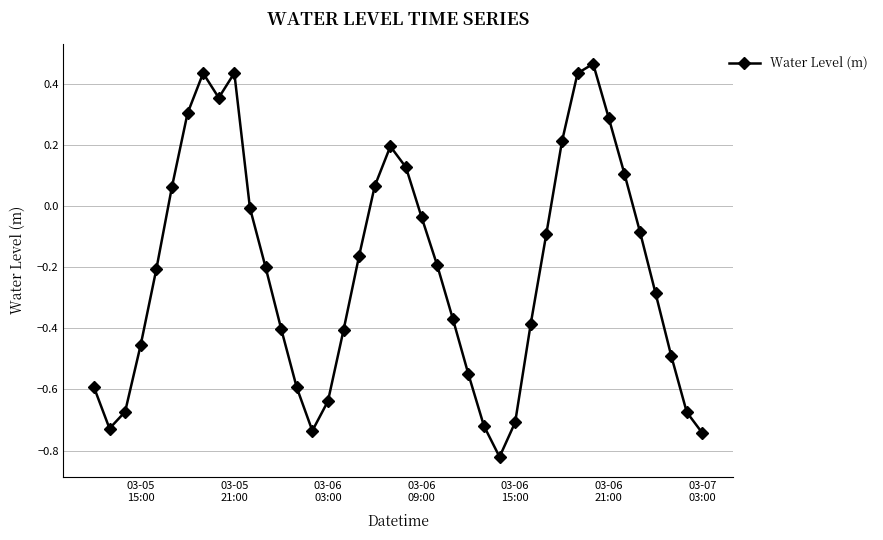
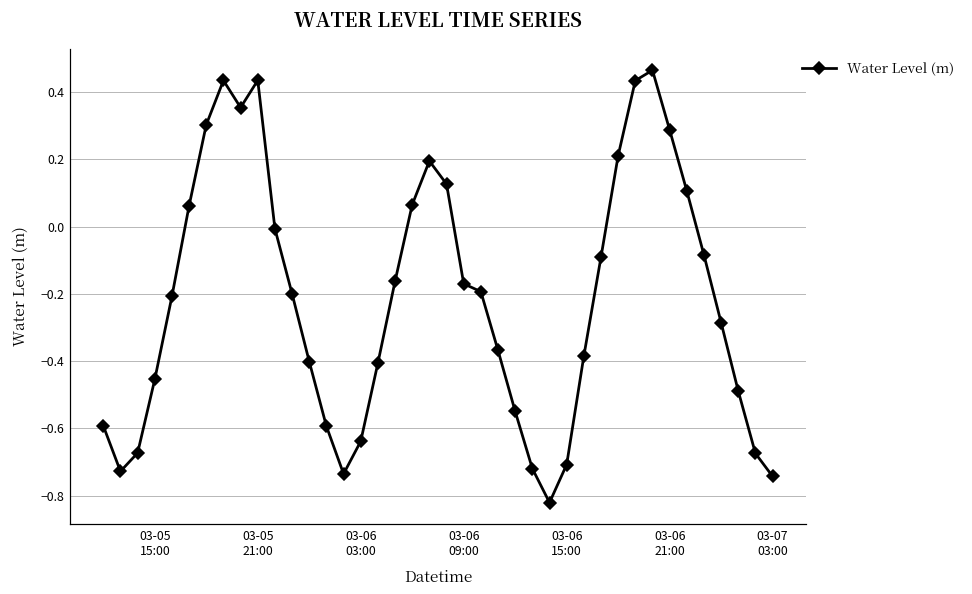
03-06 09:00: -0.04 -> -0.17
